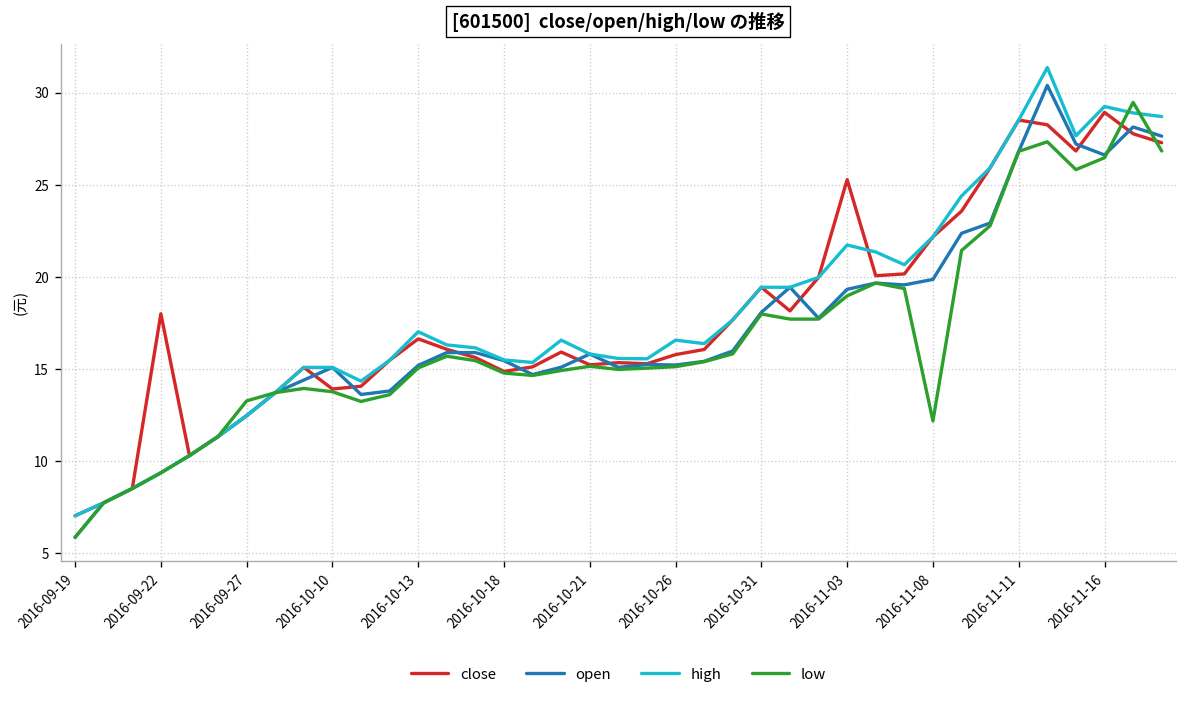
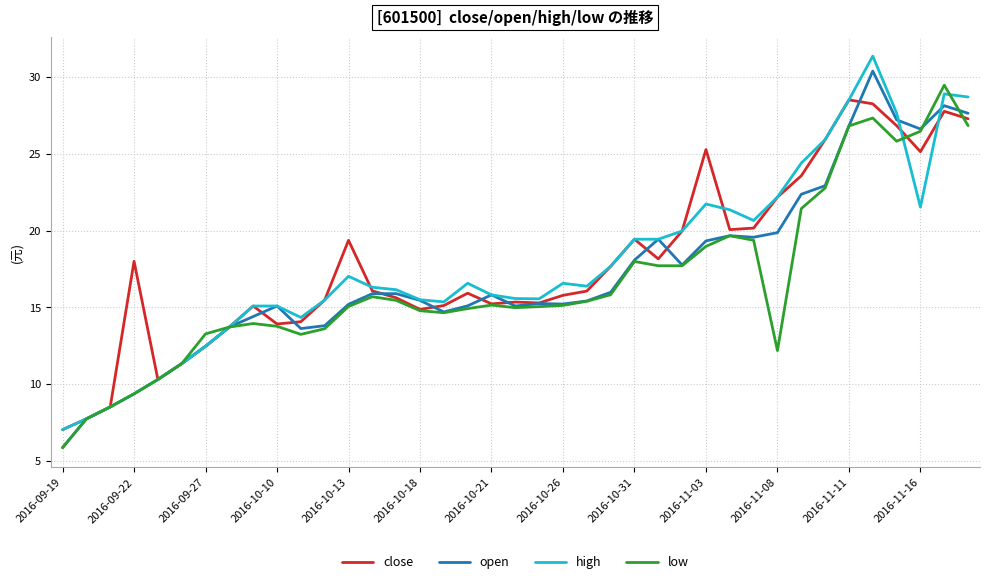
close, 2016-10-13: 16.6 -> 19.4
close, 2016-11-16: 28.9 -> 25.1
high, 2016-11-16: 29.3 -> 21.5
